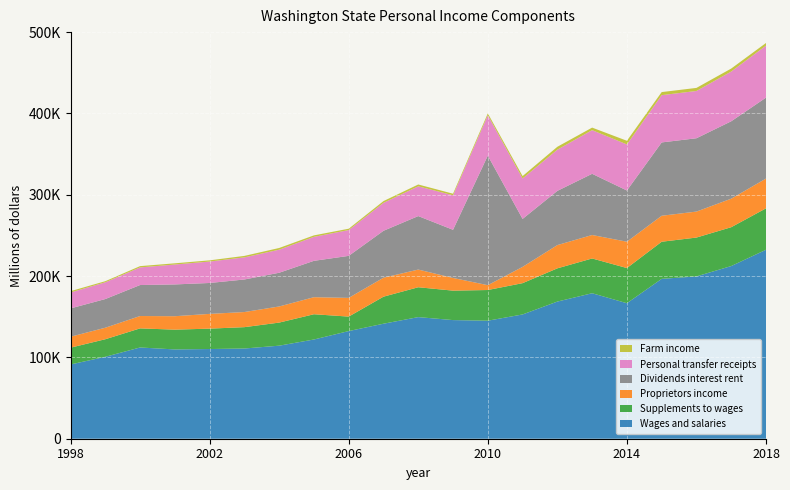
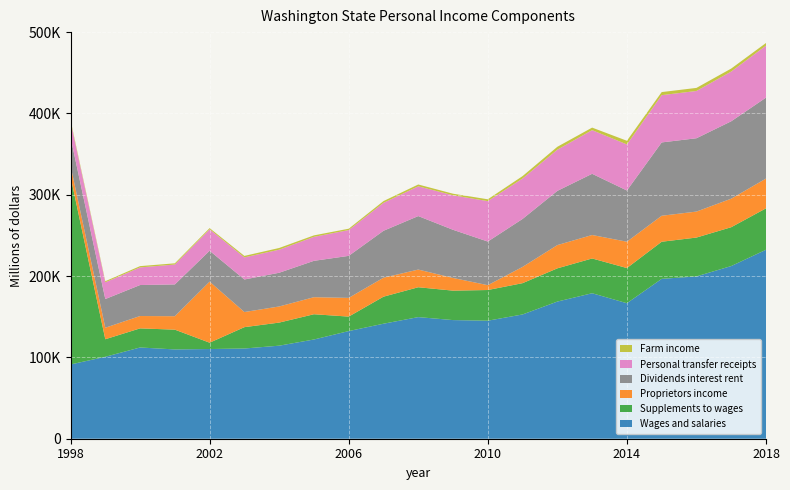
Supplements to wages, 1998: 20000 -> 230000
Supplements to wages, 2002: 30000 -> 10000
Proprietors income, 2002: 20000 -> 80000
Dividends interest rent, 2010: 160000 -> 50000
